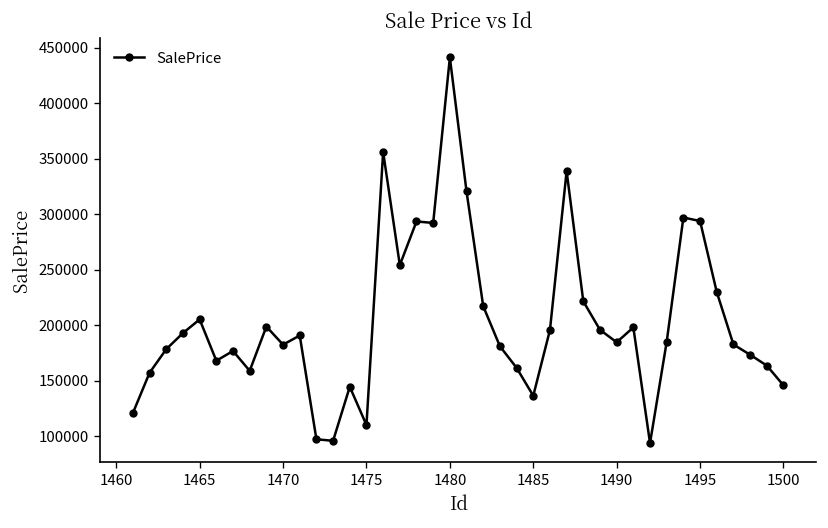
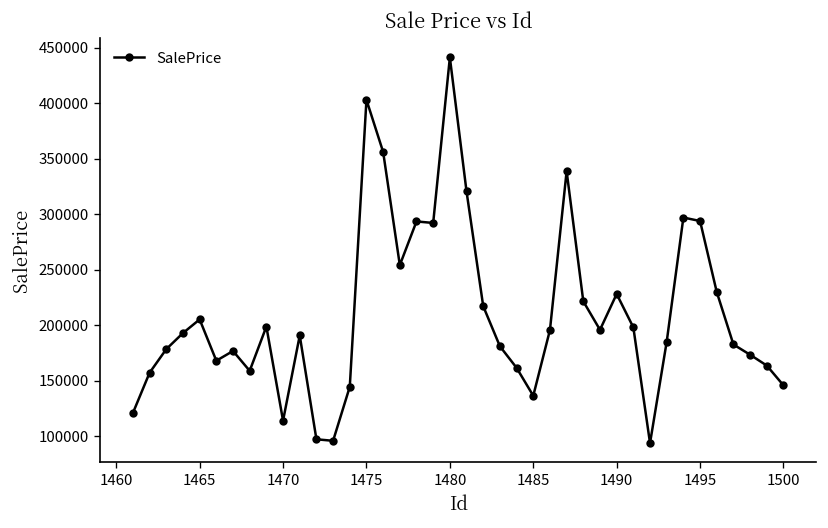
1470: 180000 -> 110000
1475: 110000 -> 400000
1490: 180000 -> 230000
